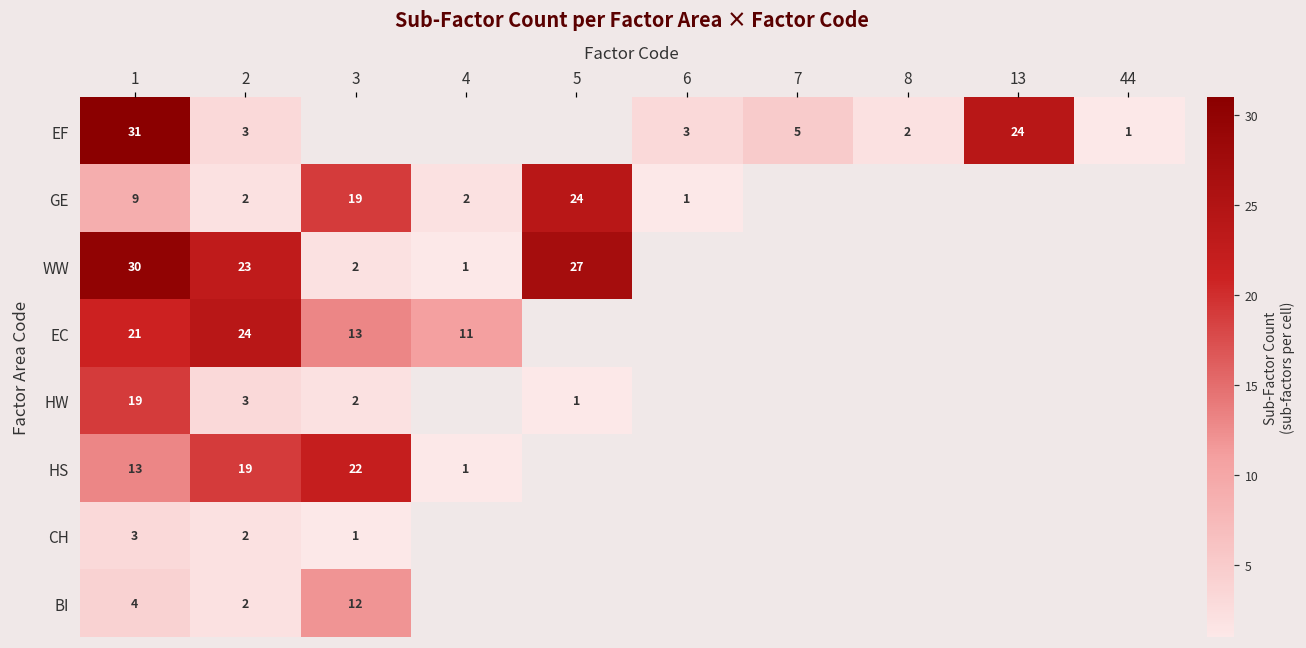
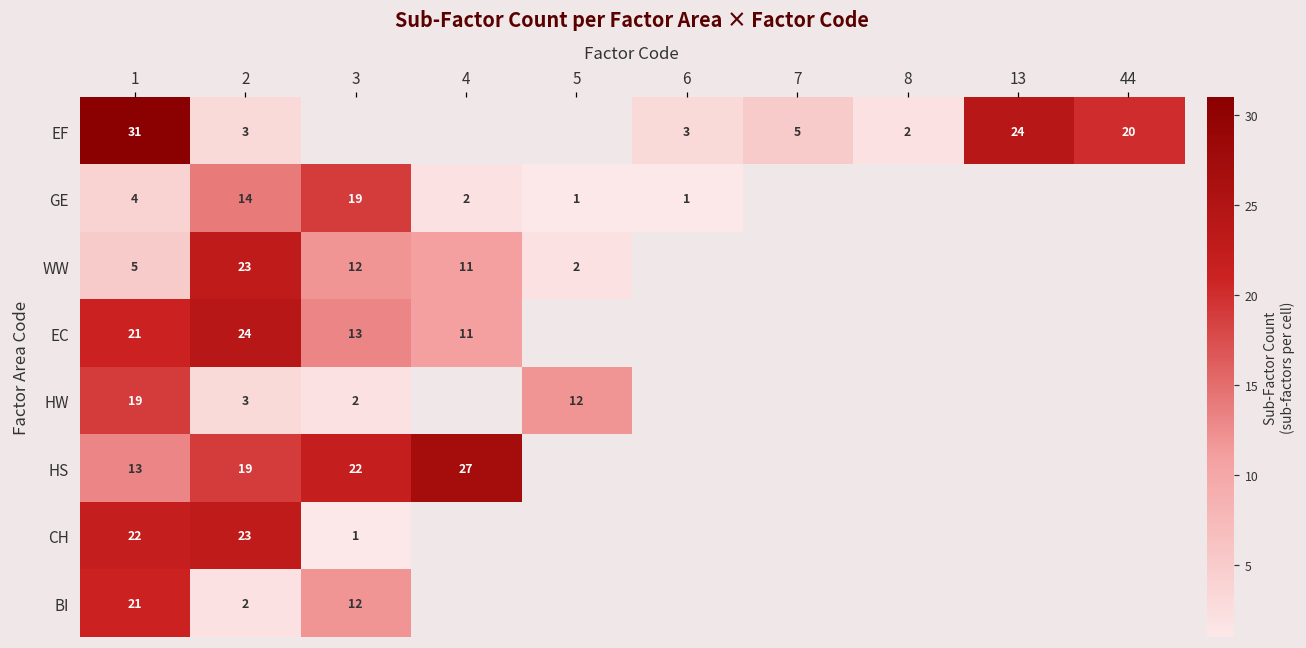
EF, 44: 1 -> 20
GE, 1: 9 -> 4
GE, 2: 2 -> 14
GE, 5: 24 -> 1
WW, 1: 30 -> 5
WW, 3: 2 -> 12
WW, 4: 1 -> 11
WW, 5: 27 -> 2
HW, 5: 1 -> 12
HS, 4: 1 -> 27
CH, 1: 3 -> 22
CH, 2: 2 -> 23
BI, 1: 4 -> 21
